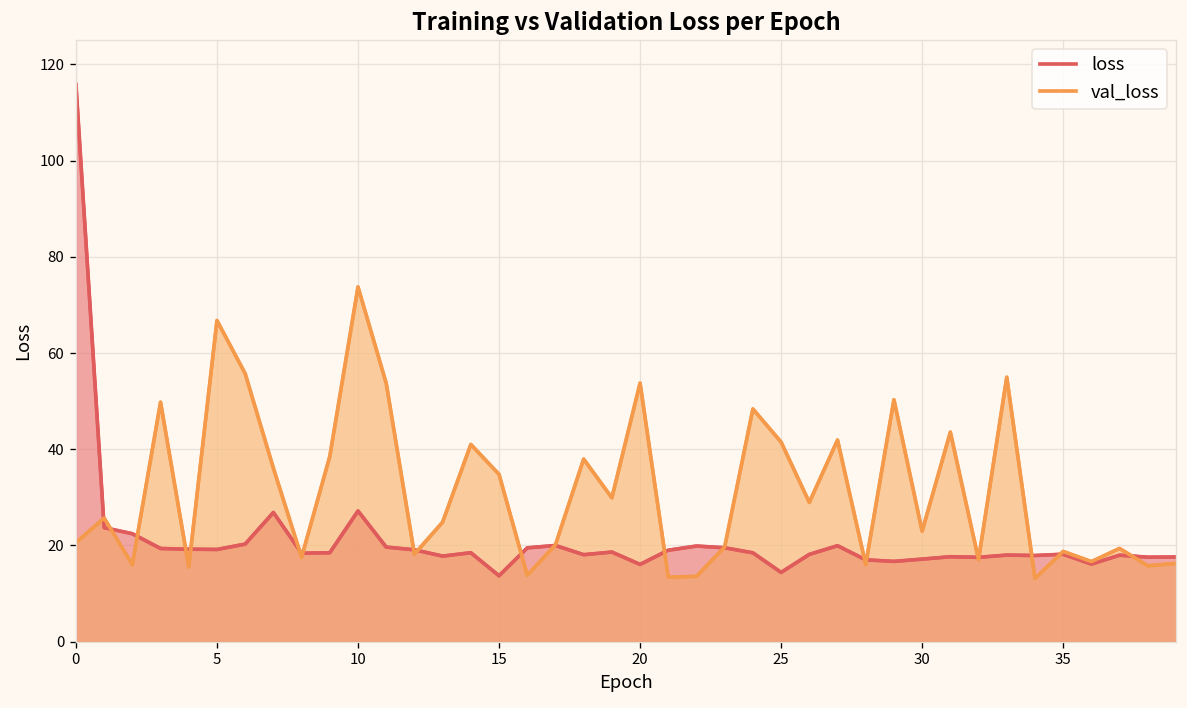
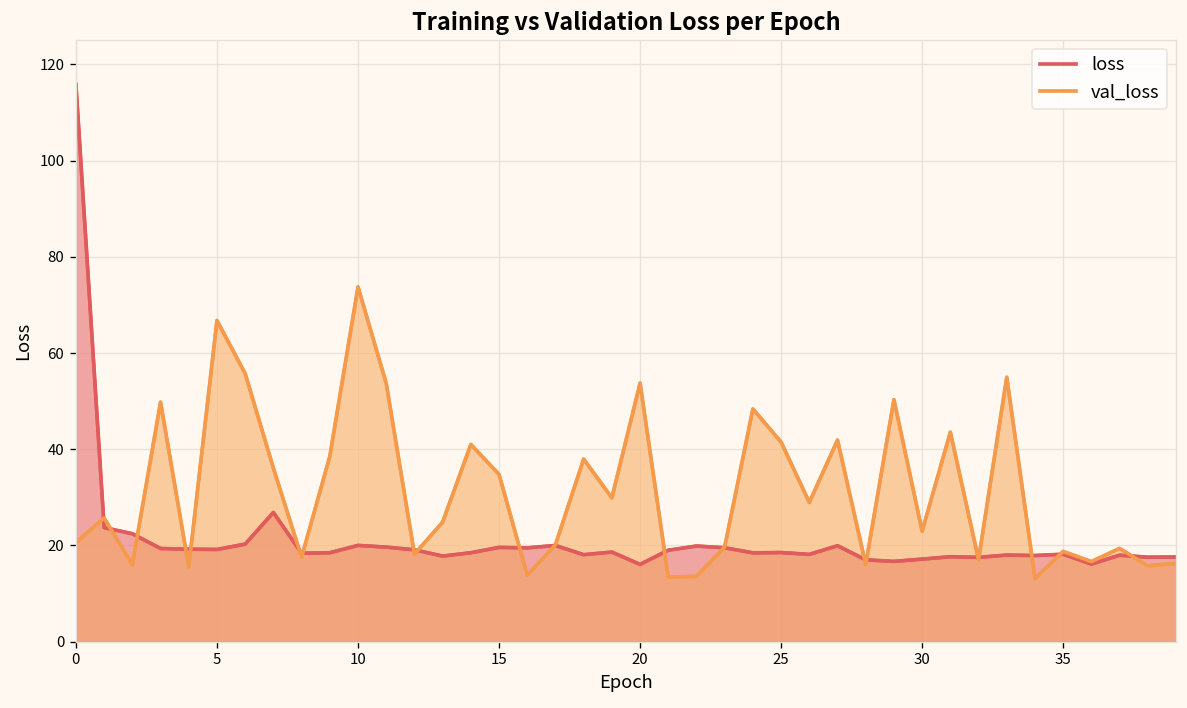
loss, 10: 27 -> 20
loss, 15: 14 -> 20
loss, 25: 14 -> 19
